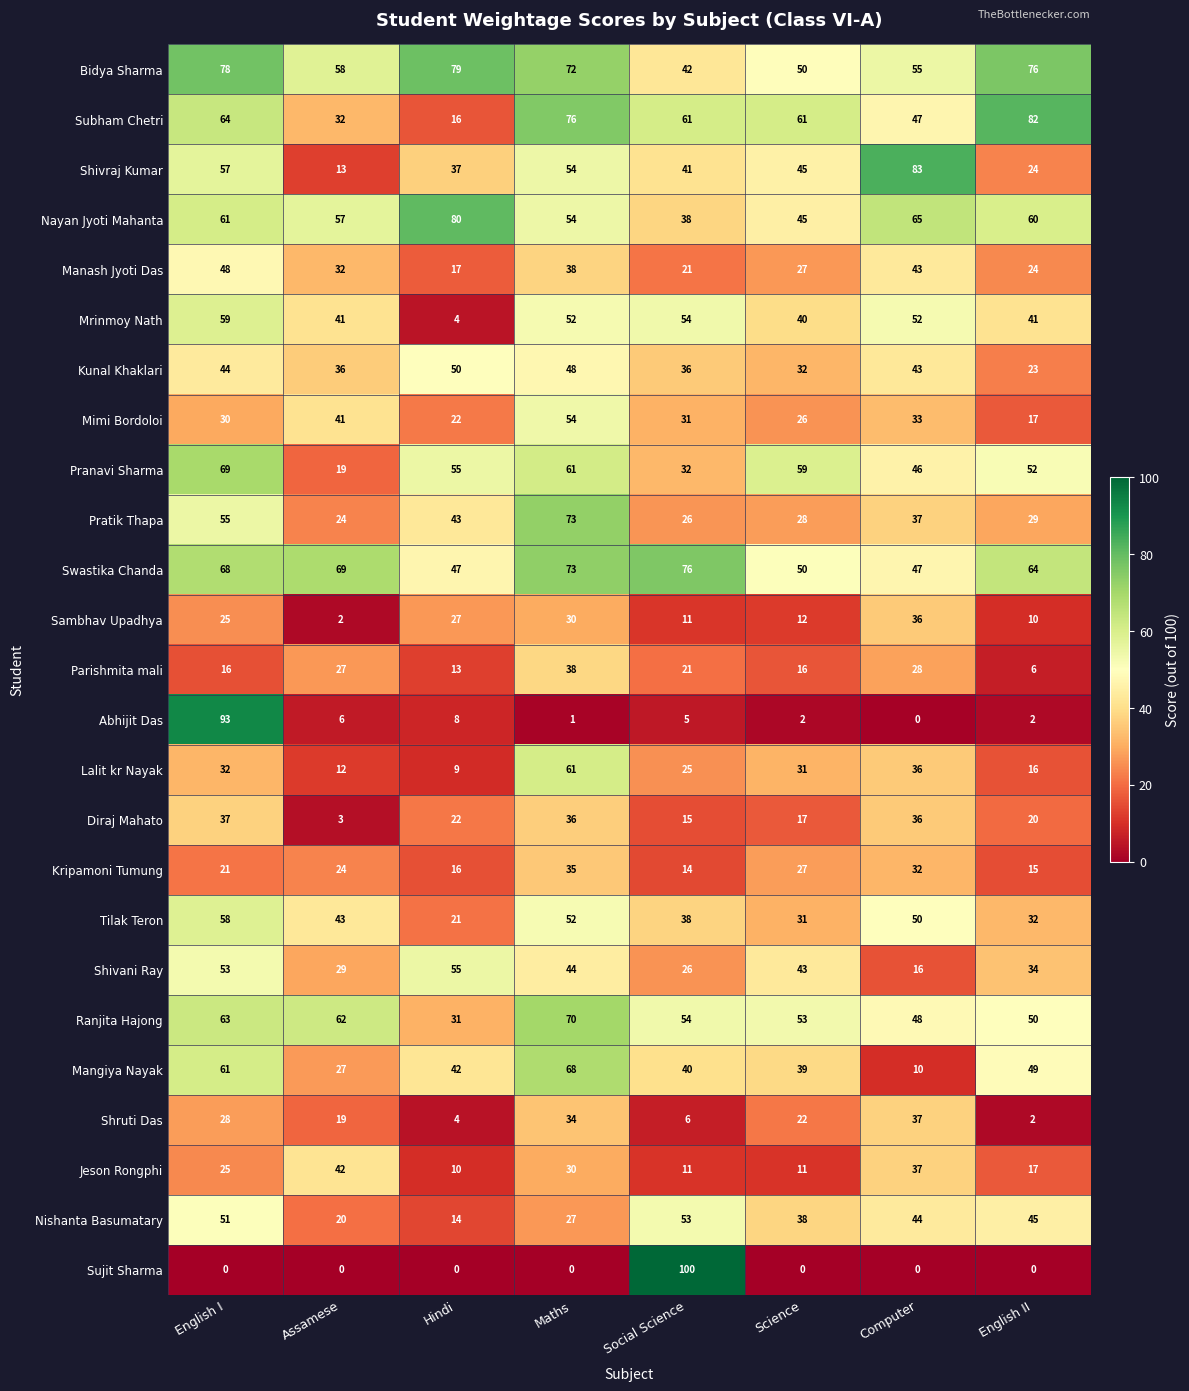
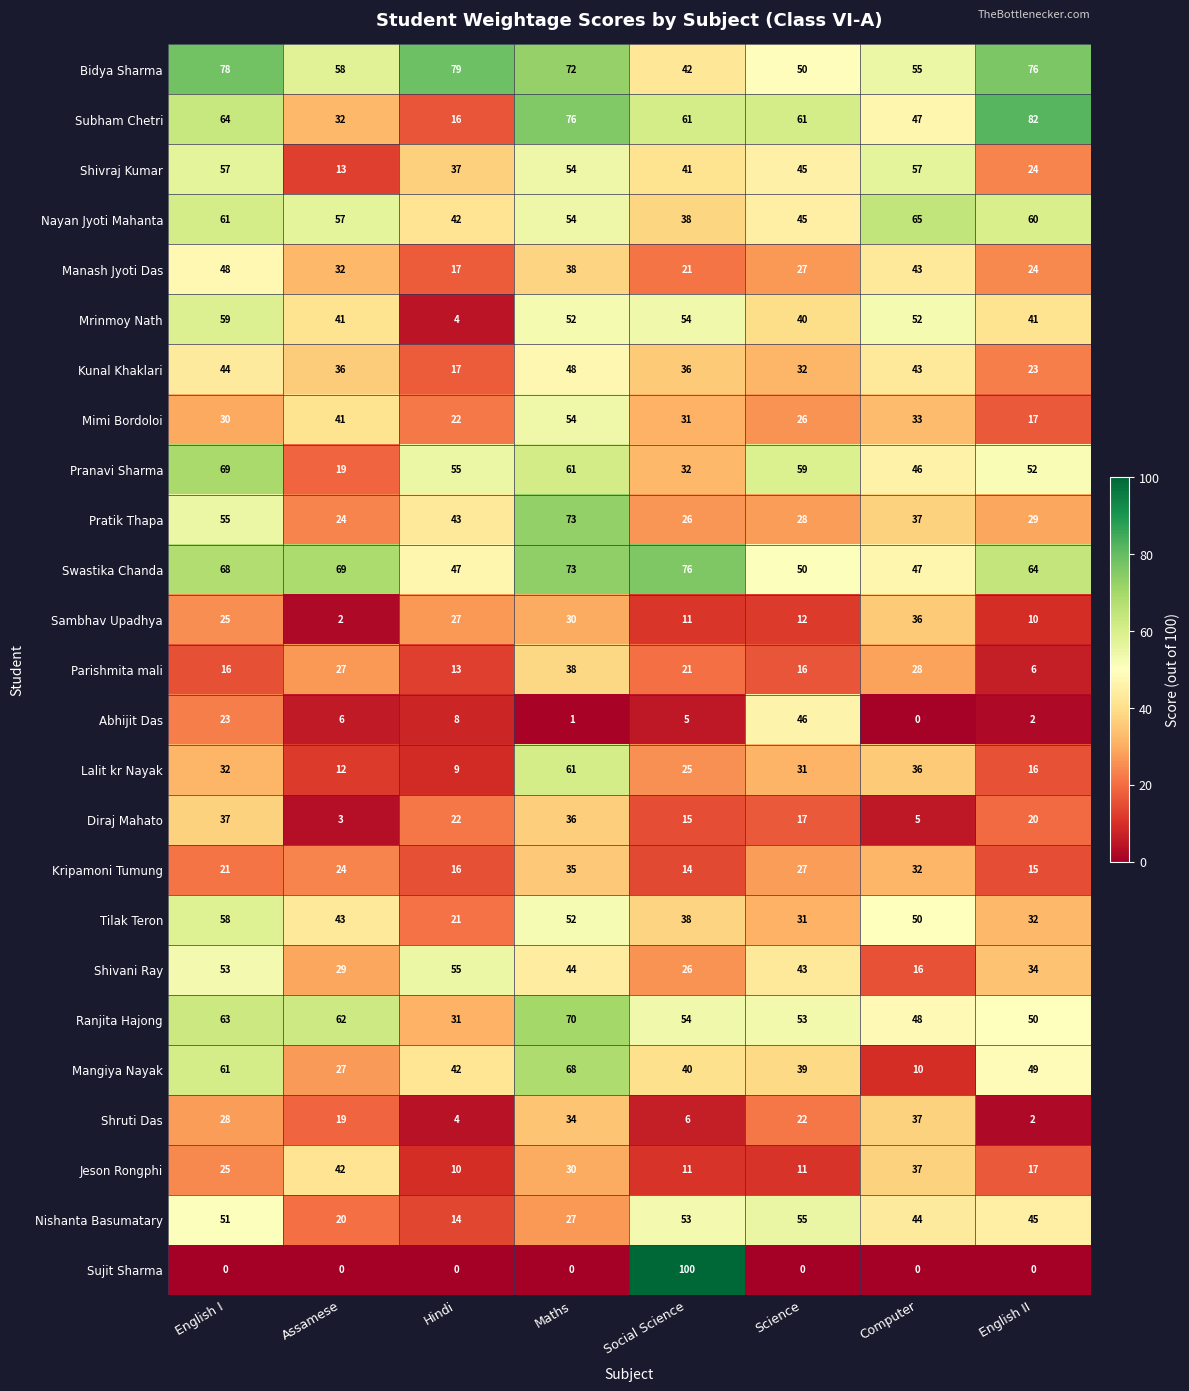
Shivraj Kumar, Computer: 83 -> 57
Nayan Jyoti Mahanta, Hindi: 80 -> 42
Kunal Khaklari, Hindi: 50 -> 17
Abhijit Das, English I: 93 -> 23
Abhijit Das, Science: 2 -> 46
Diraj Mahato, Computer: 36 -> 5
Nishanta Basumatary, Science: 38 -> 55
